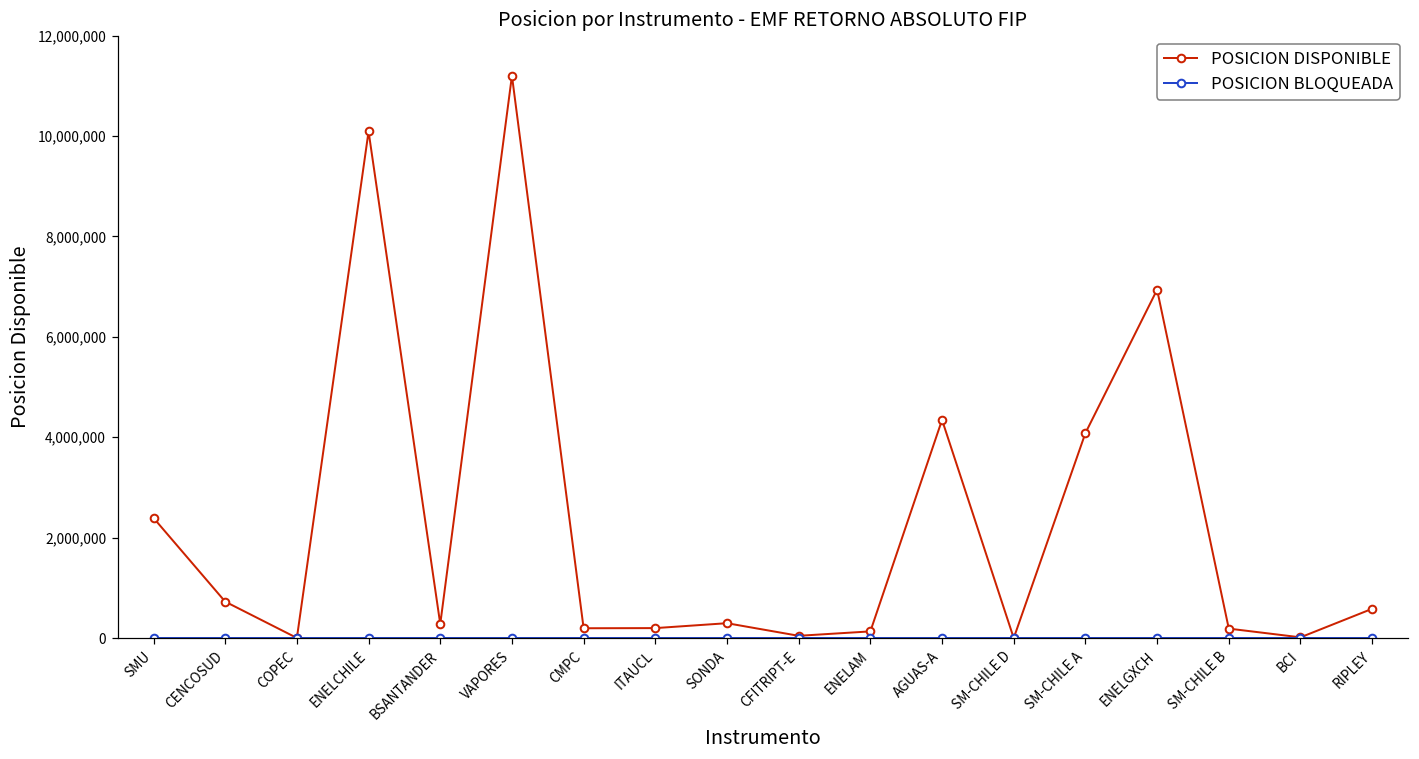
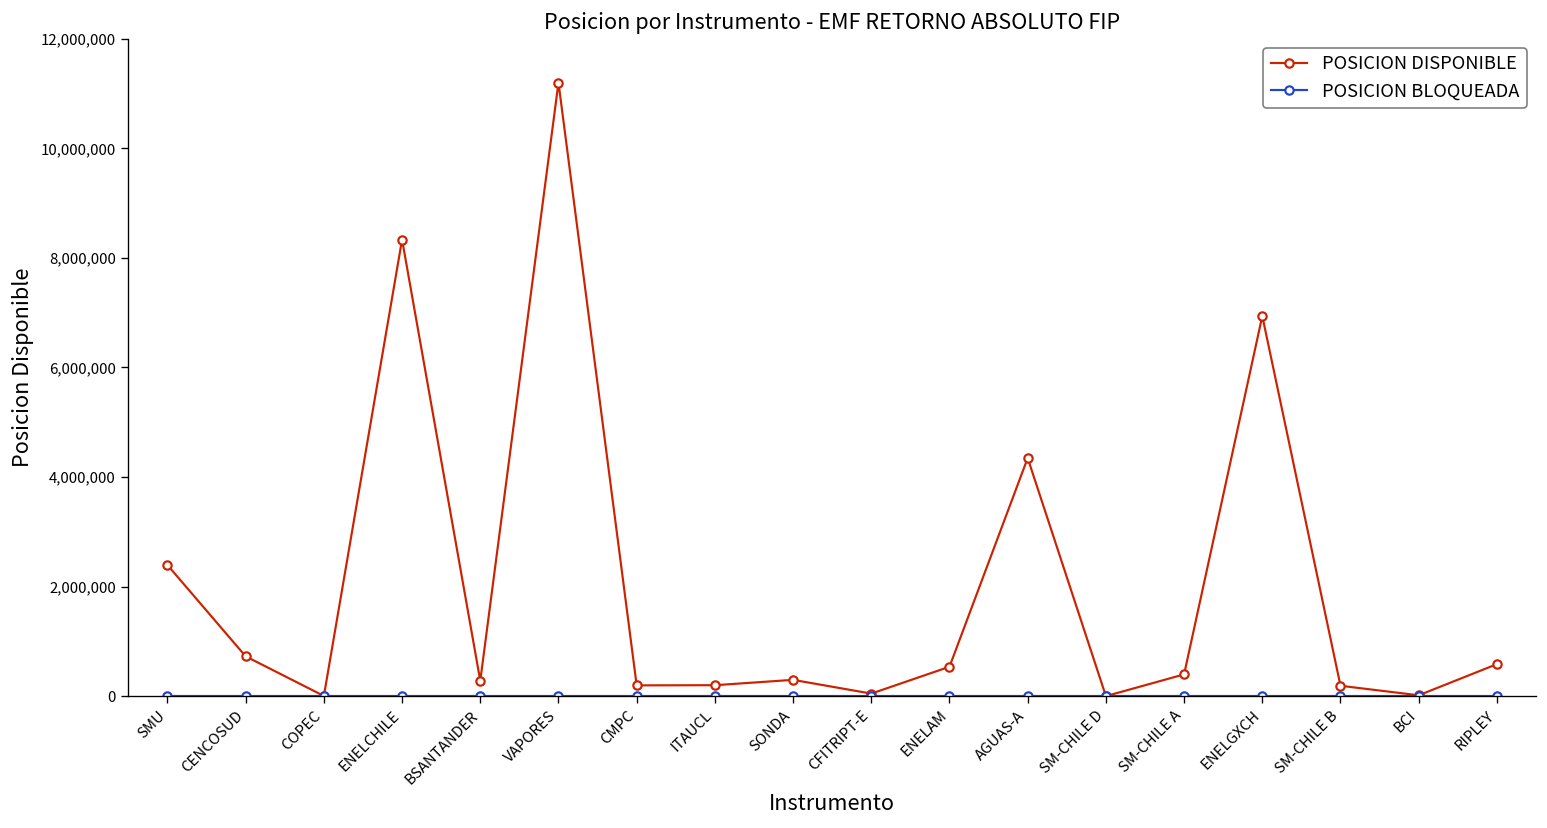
POSICION DISPONIBLE, ENELCHILE: 10,100,000 -> 8,300,000
POSICION DISPONIBLE, ENELAM: 100,000 -> 500,000
POSICION DISPONIBLE, SM-CHILE A: 4,100,000 -> 400,000
